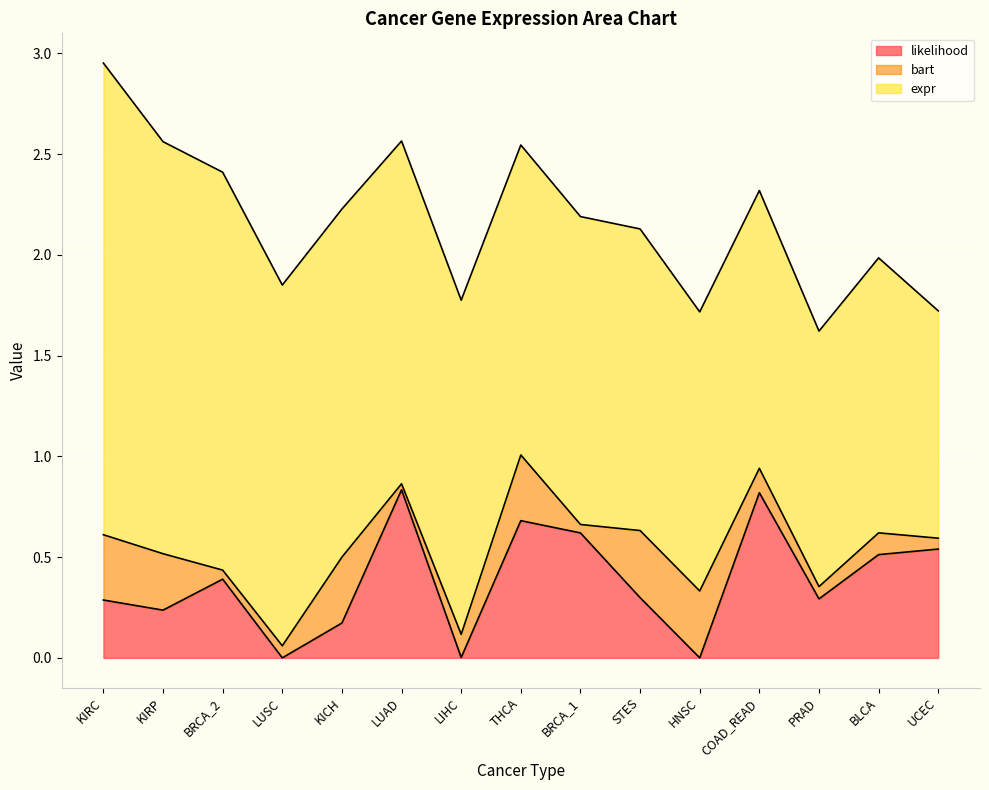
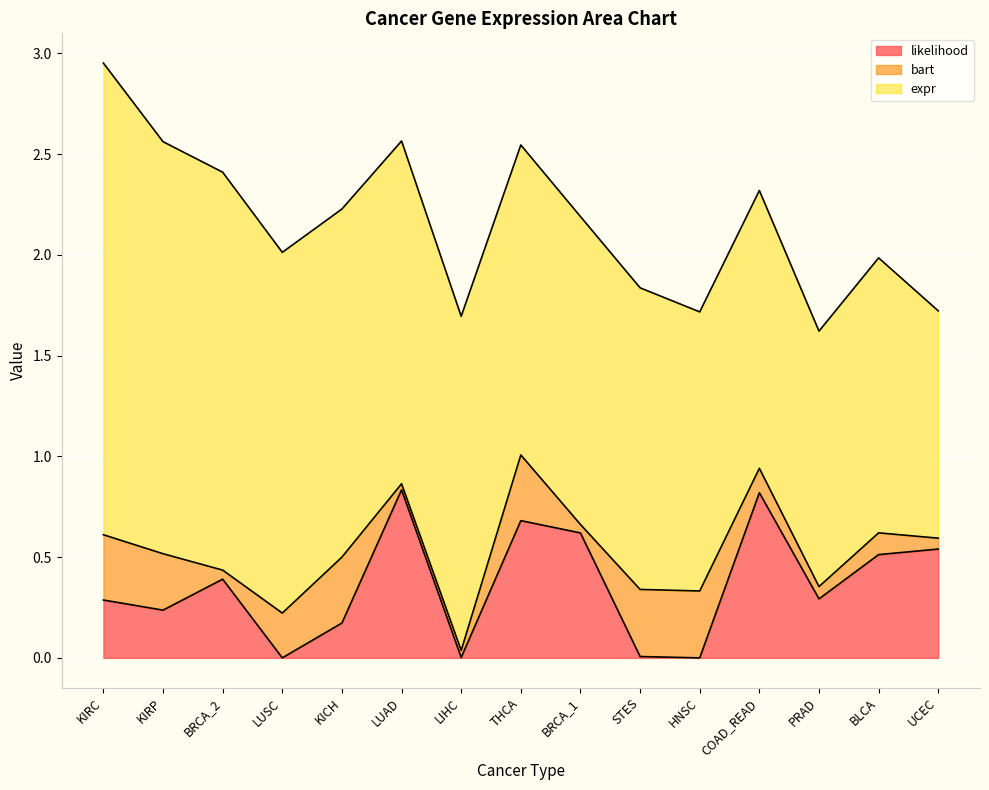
bart, LUSC: 0.06 -> 0.22
bart, LIHC: 0.12 -> 0.04
likelihood, STES: 0.30 -> 0.01
